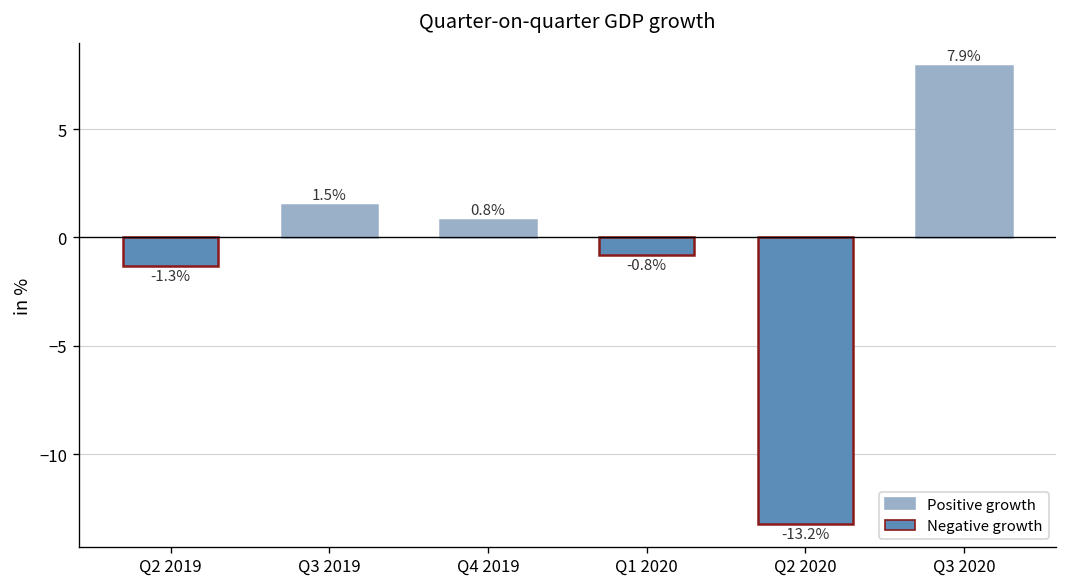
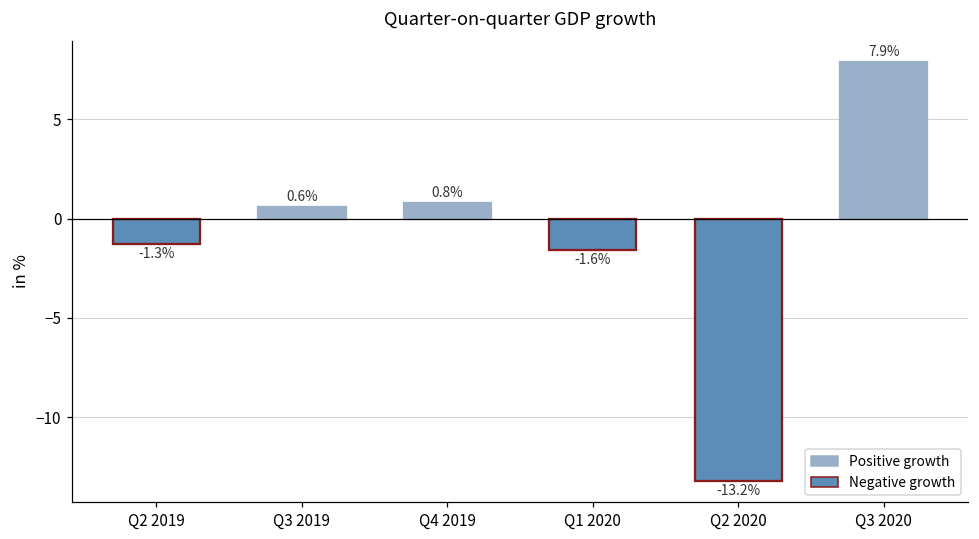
Q3 2019: 1.5% -> 0.6%
Q1 2020: -0.8% -> -1.6%
